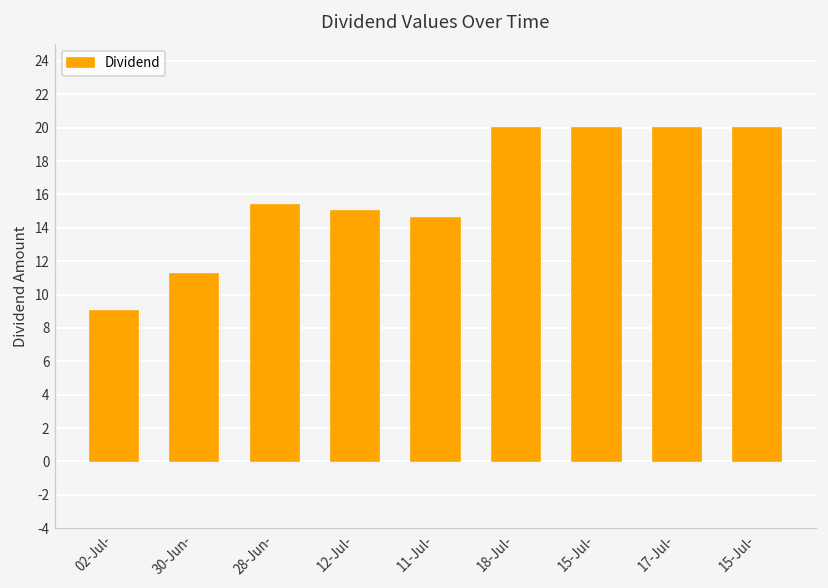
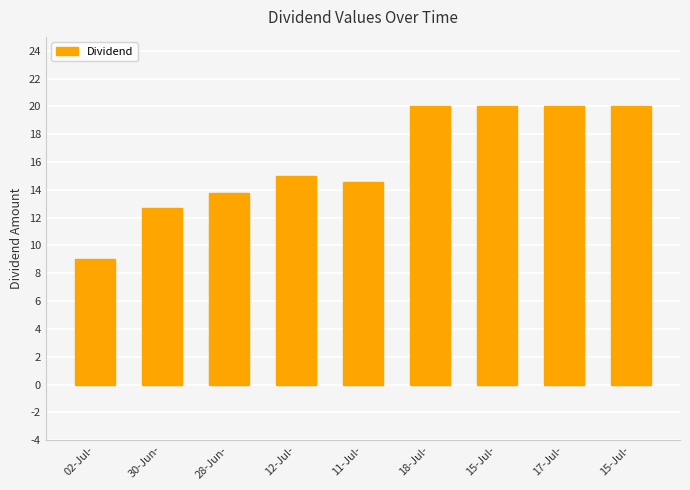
30-Jun-: 11.3 -> 12.7
28-Jun-: 15.4 -> 13.8
